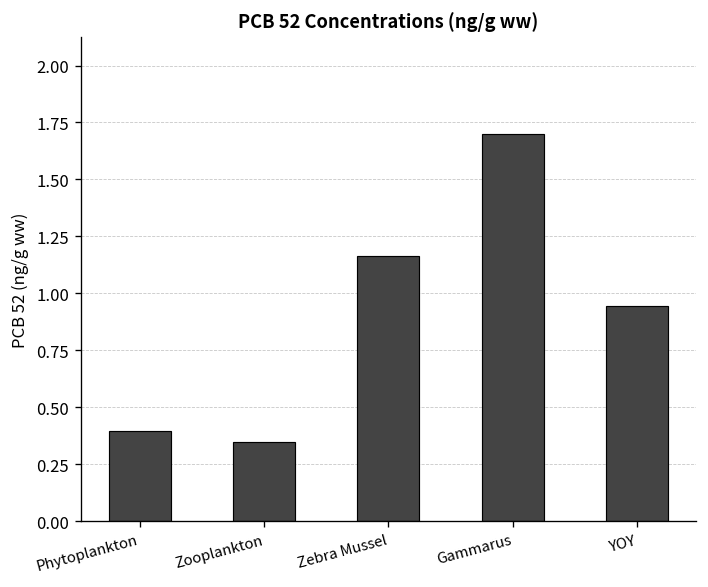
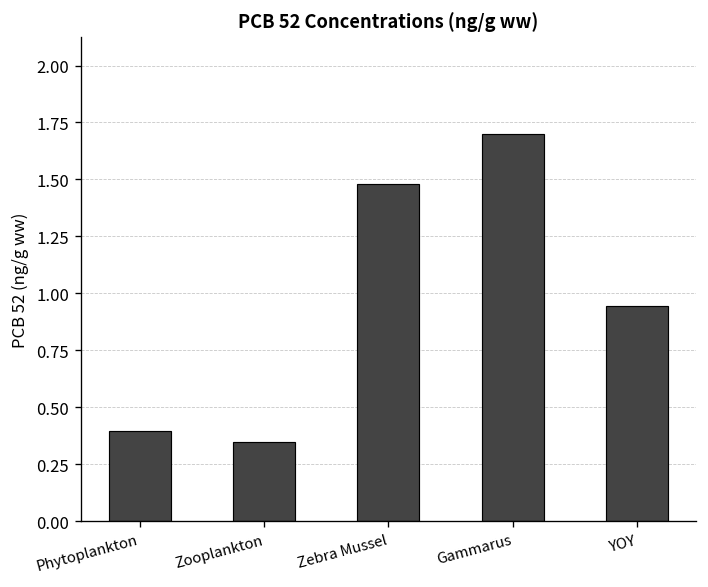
Zebra Mussel: 1.16 -> 1.48
